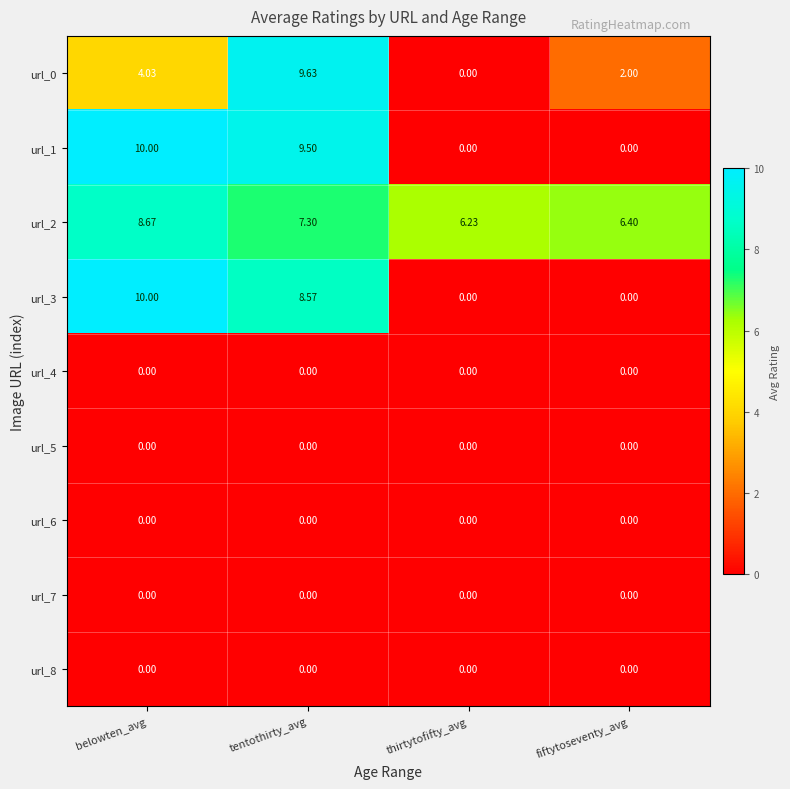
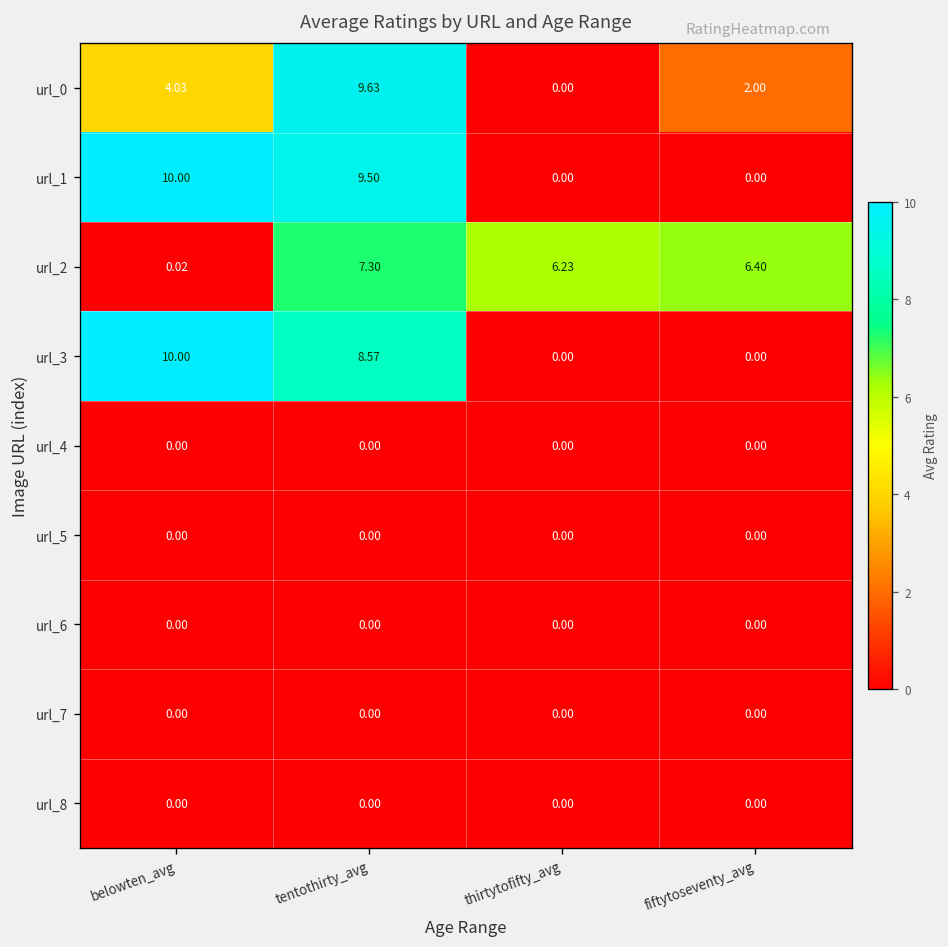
url_2, belowten_avg: 8.67 -> 0.02
